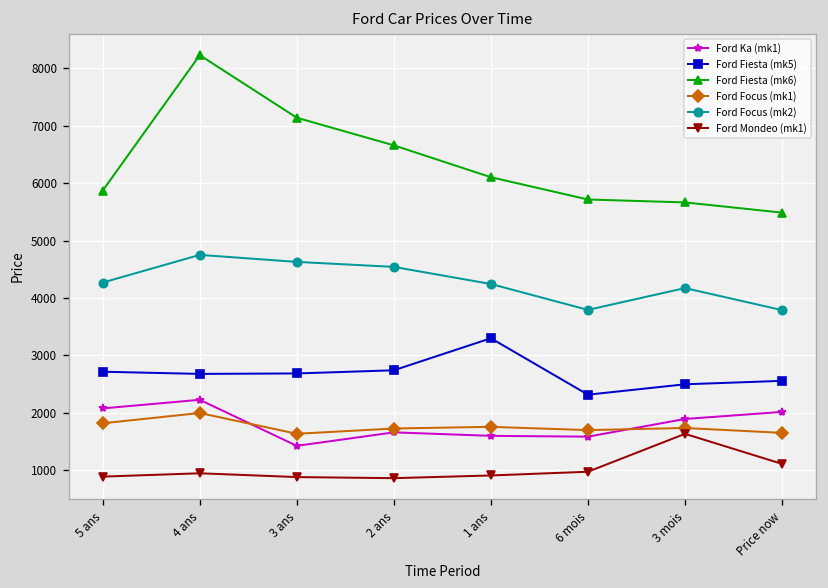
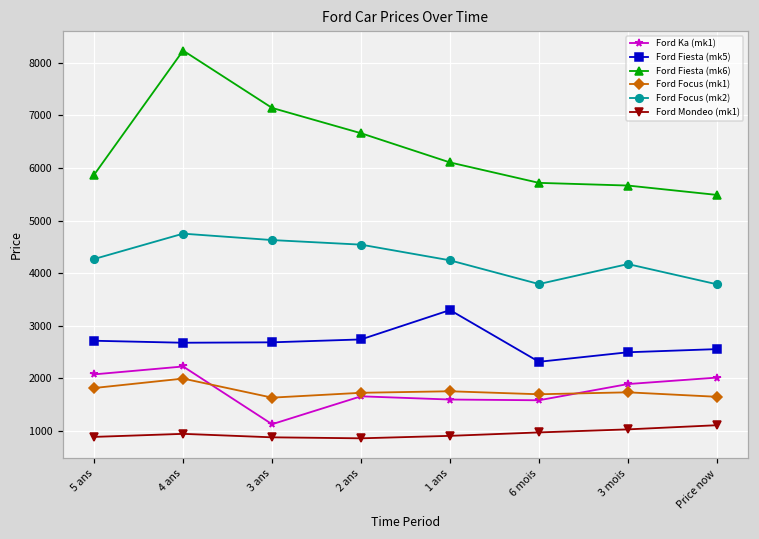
Ford Ka (mk1), 3 ans: 1400 -> 1100
Ford Mondeo (mk1), 3 mois: 1600 -> 1000
